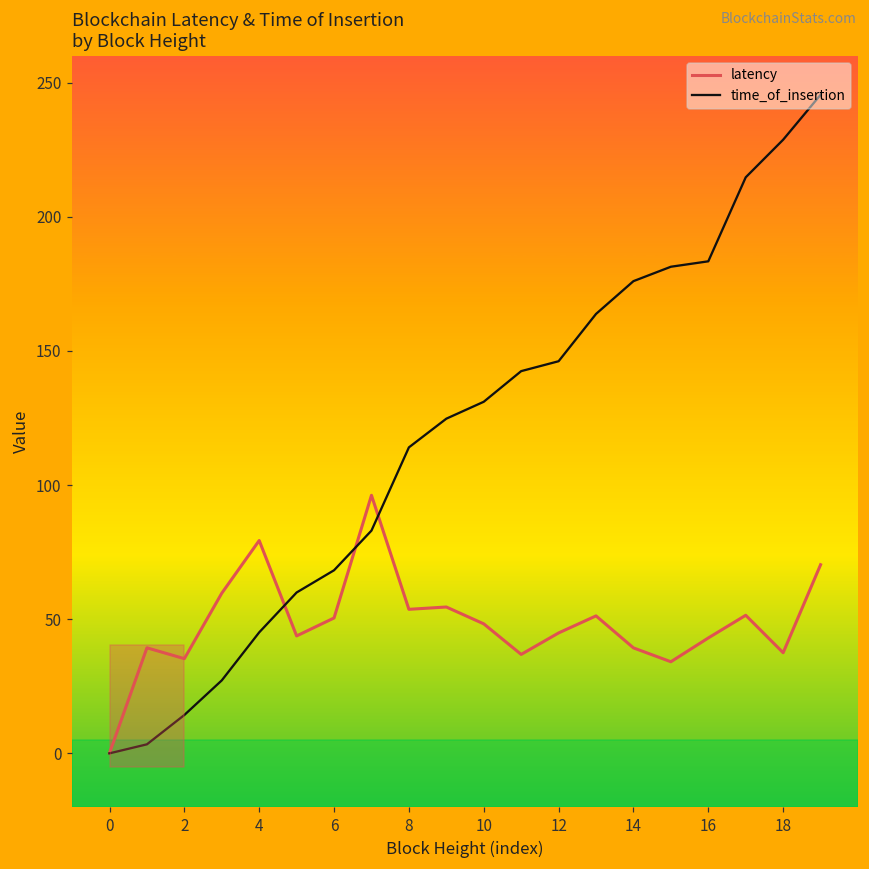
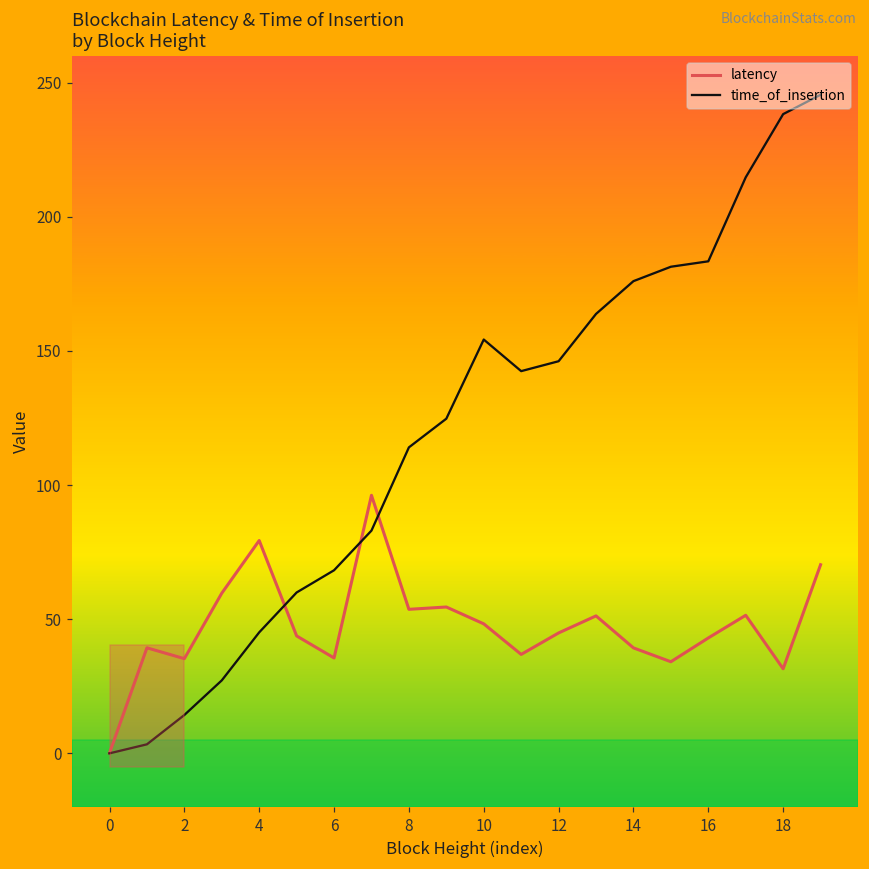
latency, 6: 50 -> 36
time_of_insertion, 10: 131 -> 154
latency, 18: 37 -> 31
time_of_insertion, 18: 229 -> 238
